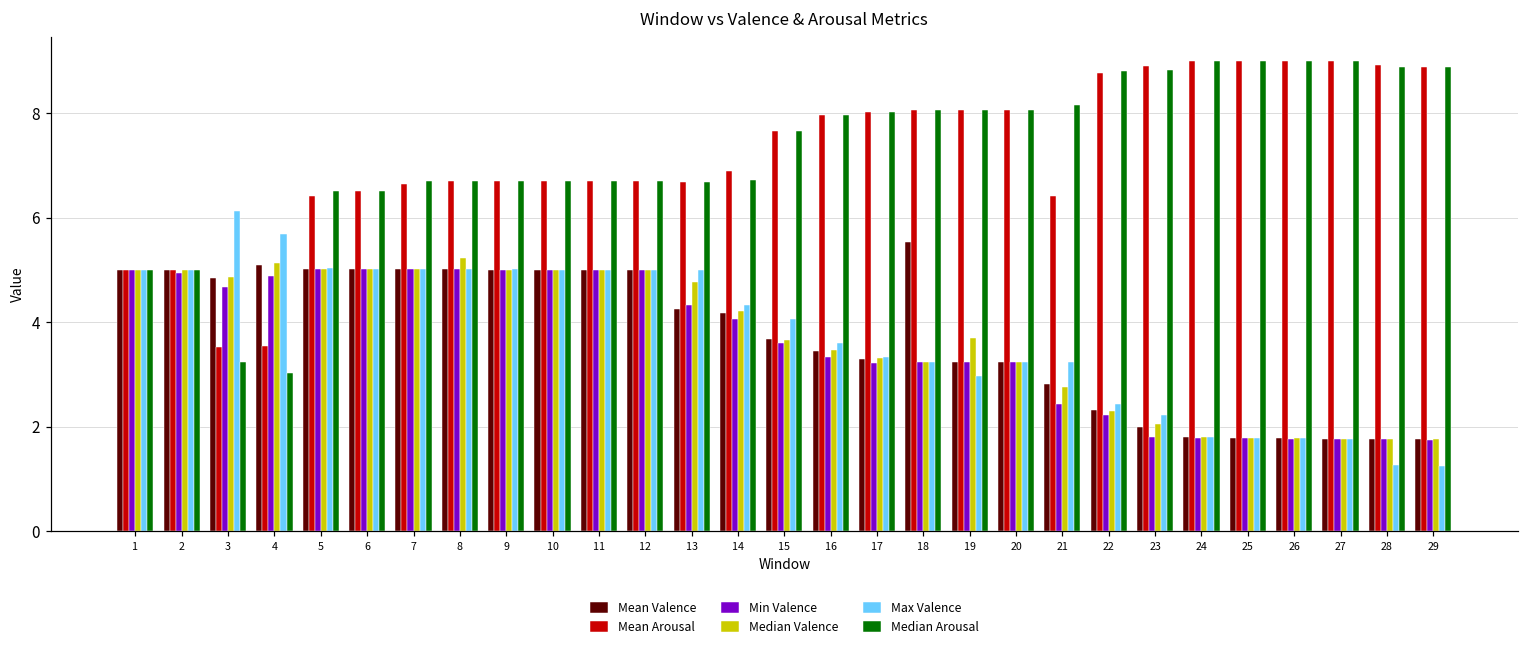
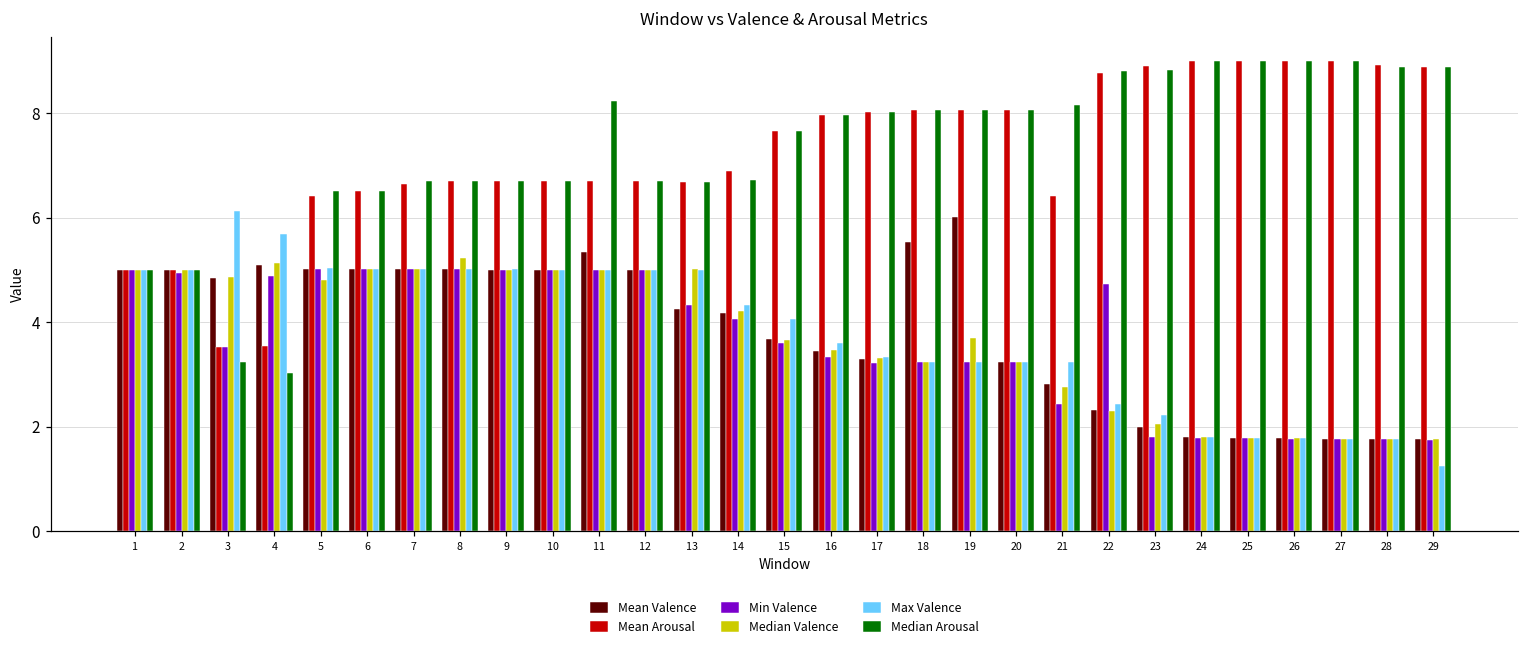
Min Valence, 3: 4.7 -> 3.5
Median Valence, 5: 5.0 -> 4.8
Mean Valence, 11: 5.0 -> 5.3
Median Arousal, 11: 6.7 -> 8.2
Median Valence, 13: 4.8 -> 5.0
Mean Valence, 19: 3.2 -> 6.0
Max Valence, 19: 3.0 -> 3.2
Min Valence, 22: 2.2 -> 4.7
Max Valence, 28: 1.3 -> 1.8
